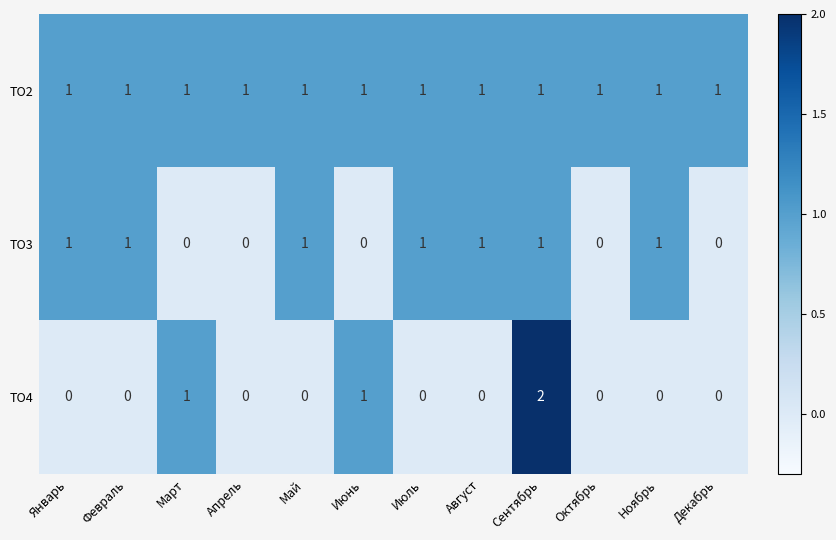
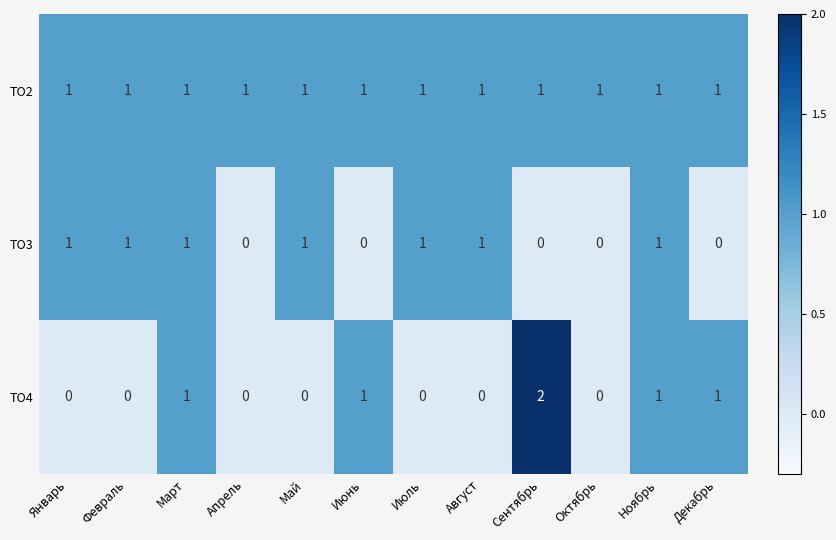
ТО3, Март: 0 -> 1
ТО3, Сентябрь: 1 -> 0
ТО4, Ноябрь: 0 -> 1
ТО4, Декабрь: 0 -> 1
